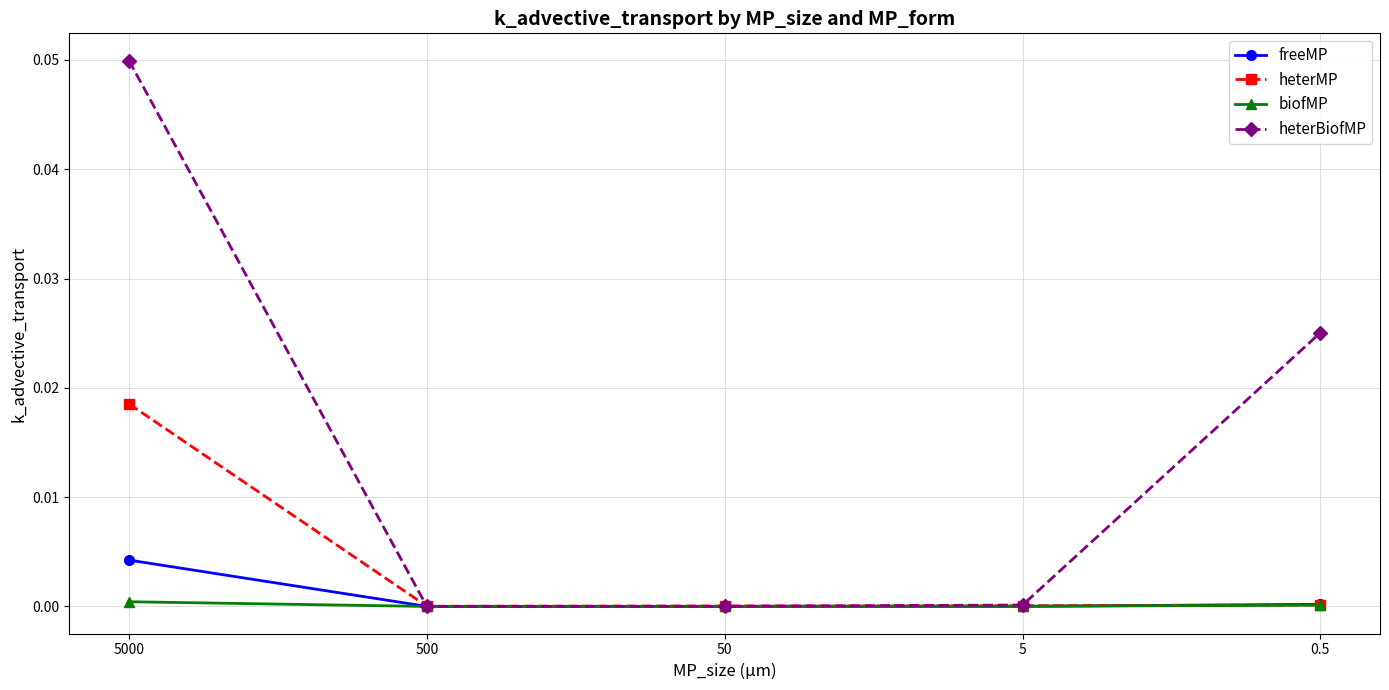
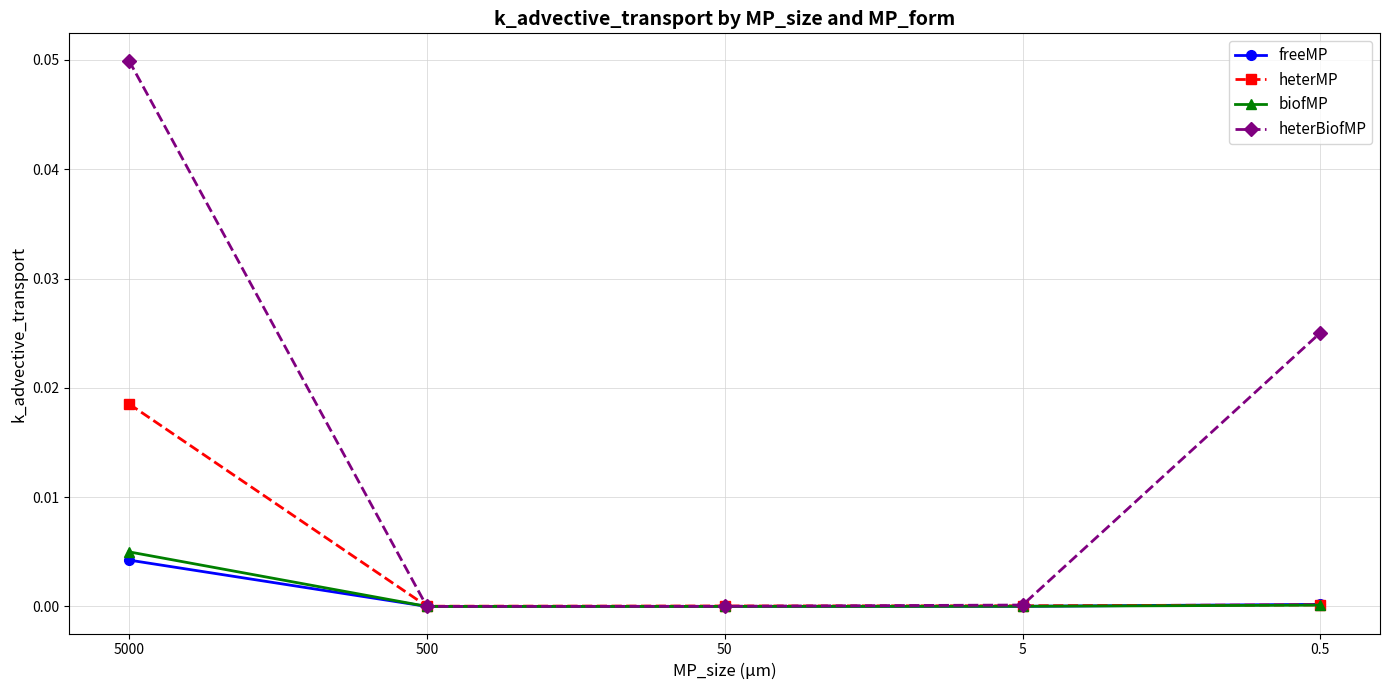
biofMP, 5000: 0.0004 -> 0.0050
